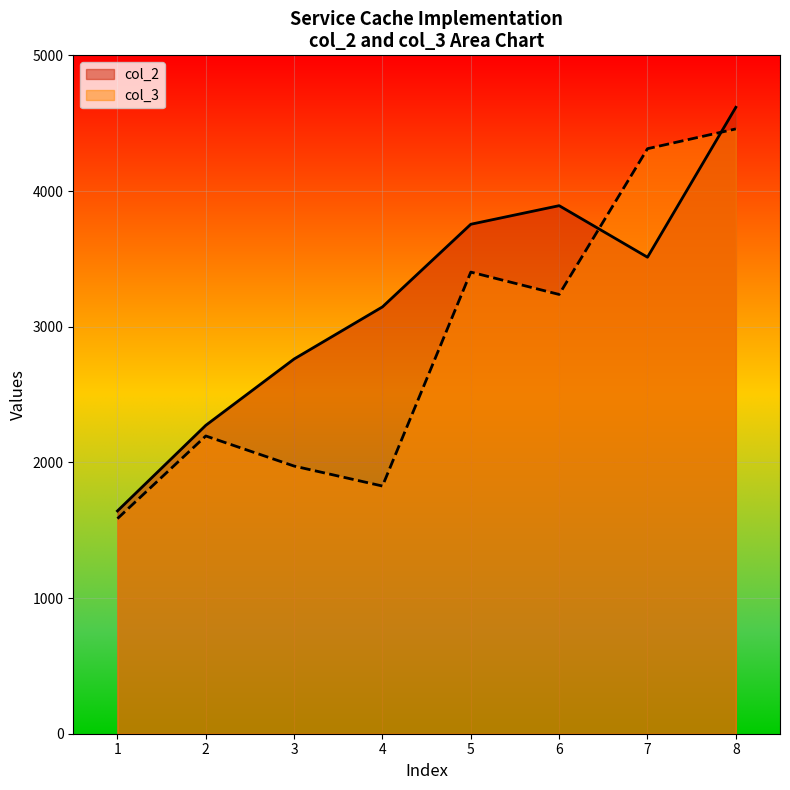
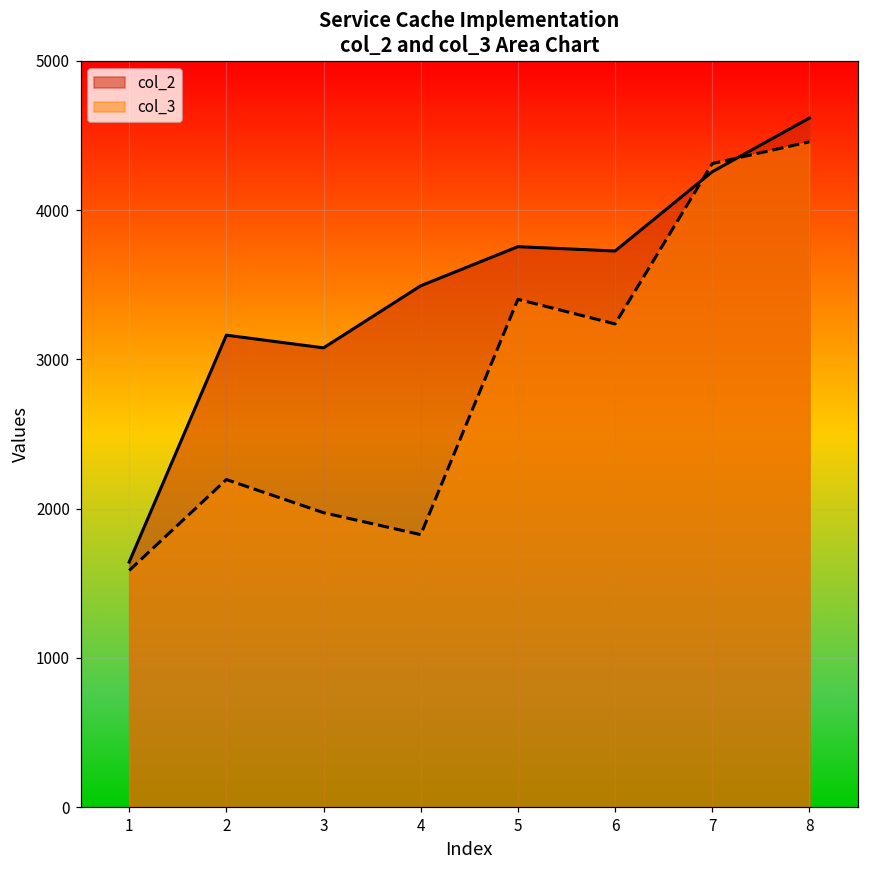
col_2, 2: 2270 -> 3160
col_2, 3: 2760 -> 3080
col_2, 4: 3150 -> 3490
col_2, 6: 3890 -> 3730
col_2, 7: 3510 -> 4260
